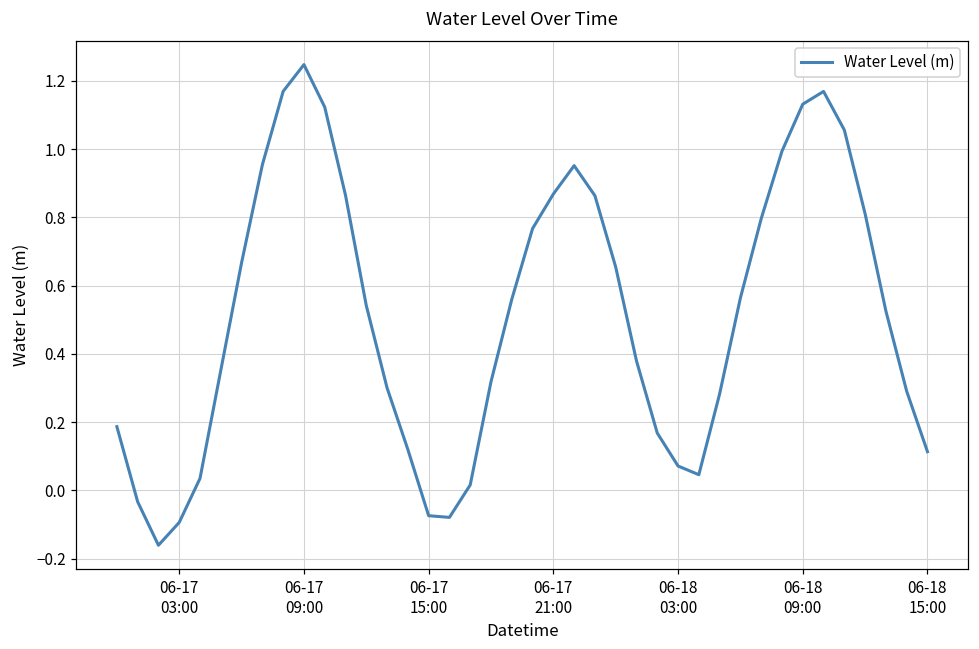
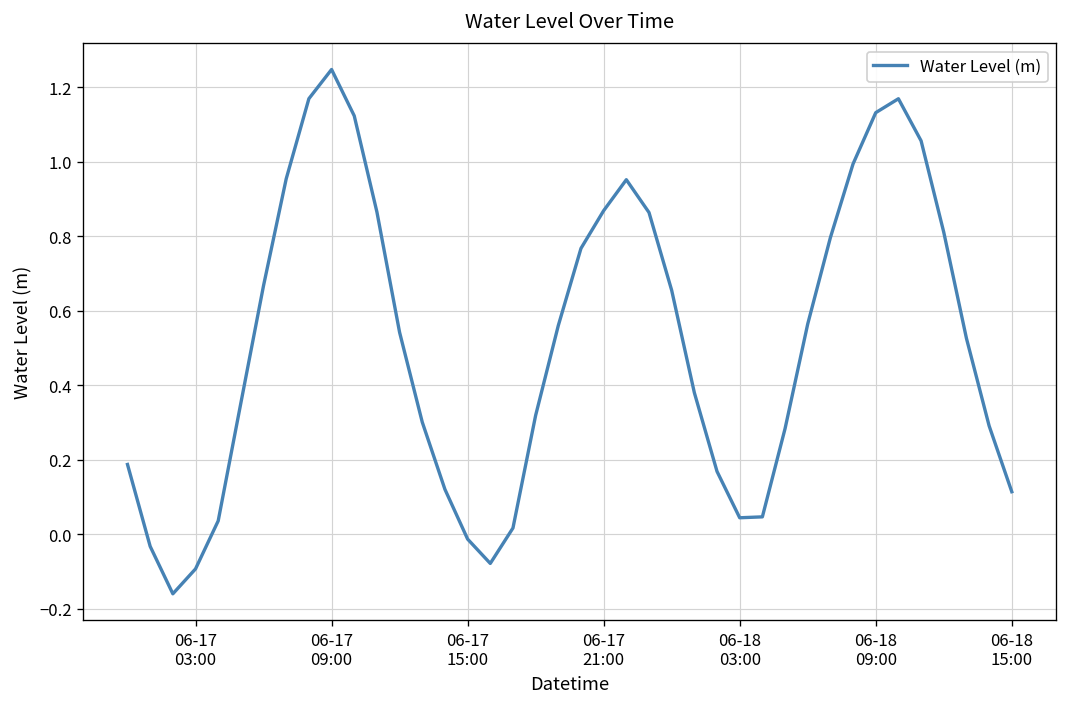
06-17 15:00: -0.07 -> -0.01
06-18 03:00: 0.07 -> 0.04
